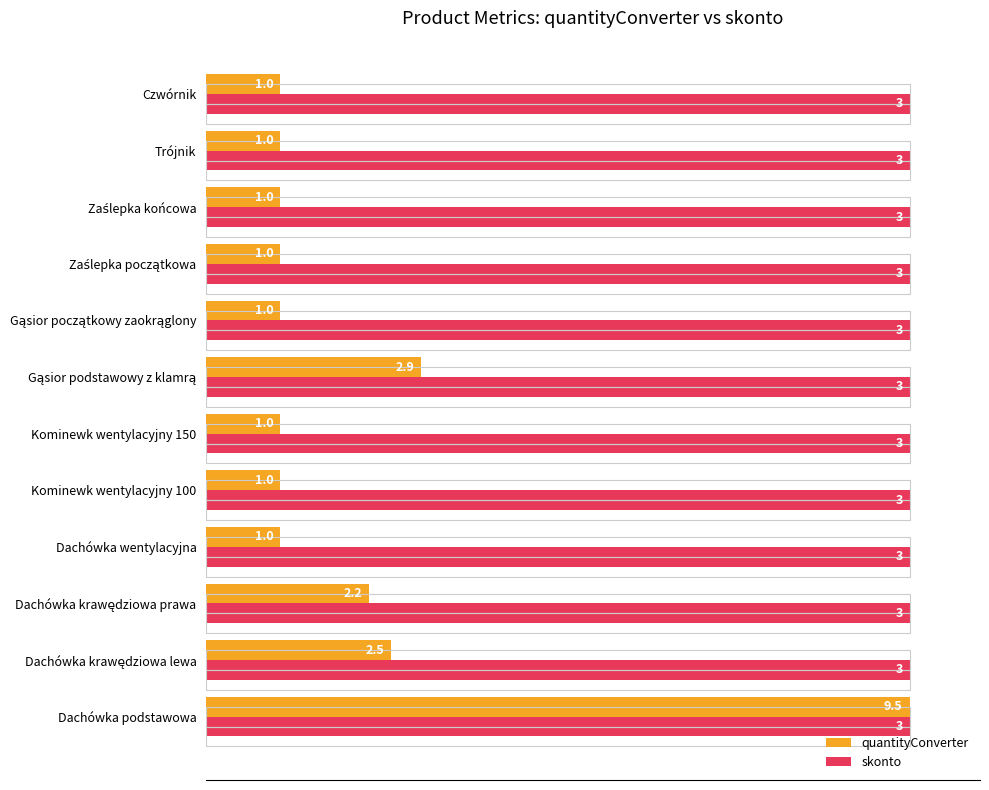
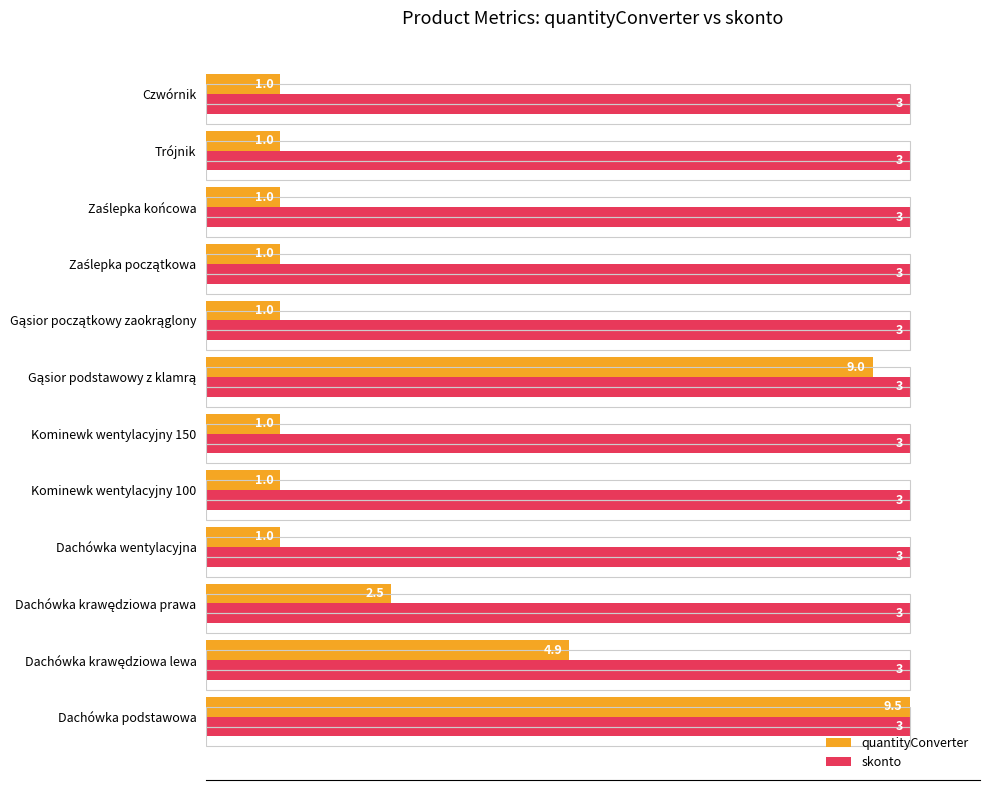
quantityConverter, Gąsior podstawowy z klamrą: 2.9 -> 9.0
quantityConverter, Dachówka krawędziowa prawa: 2.2 -> 2.5
quantityConverter, Dachówka krawędziowa lewa: 2.5 -> 4.9
